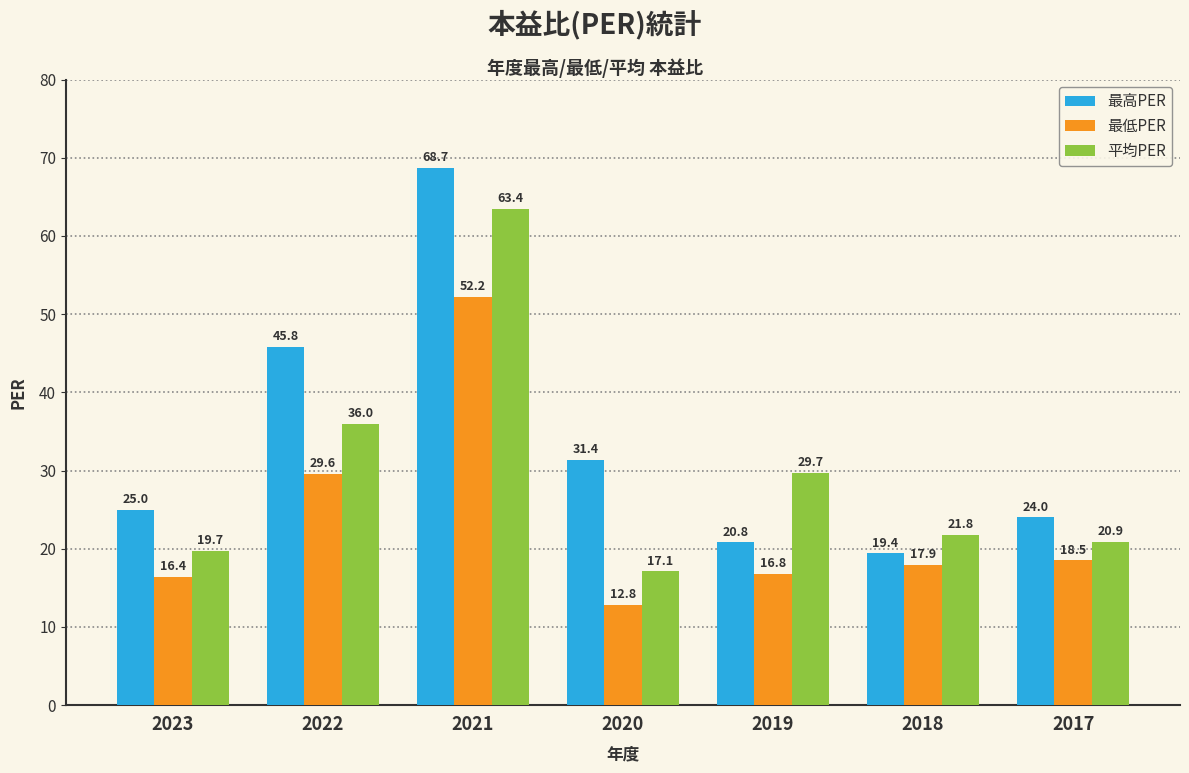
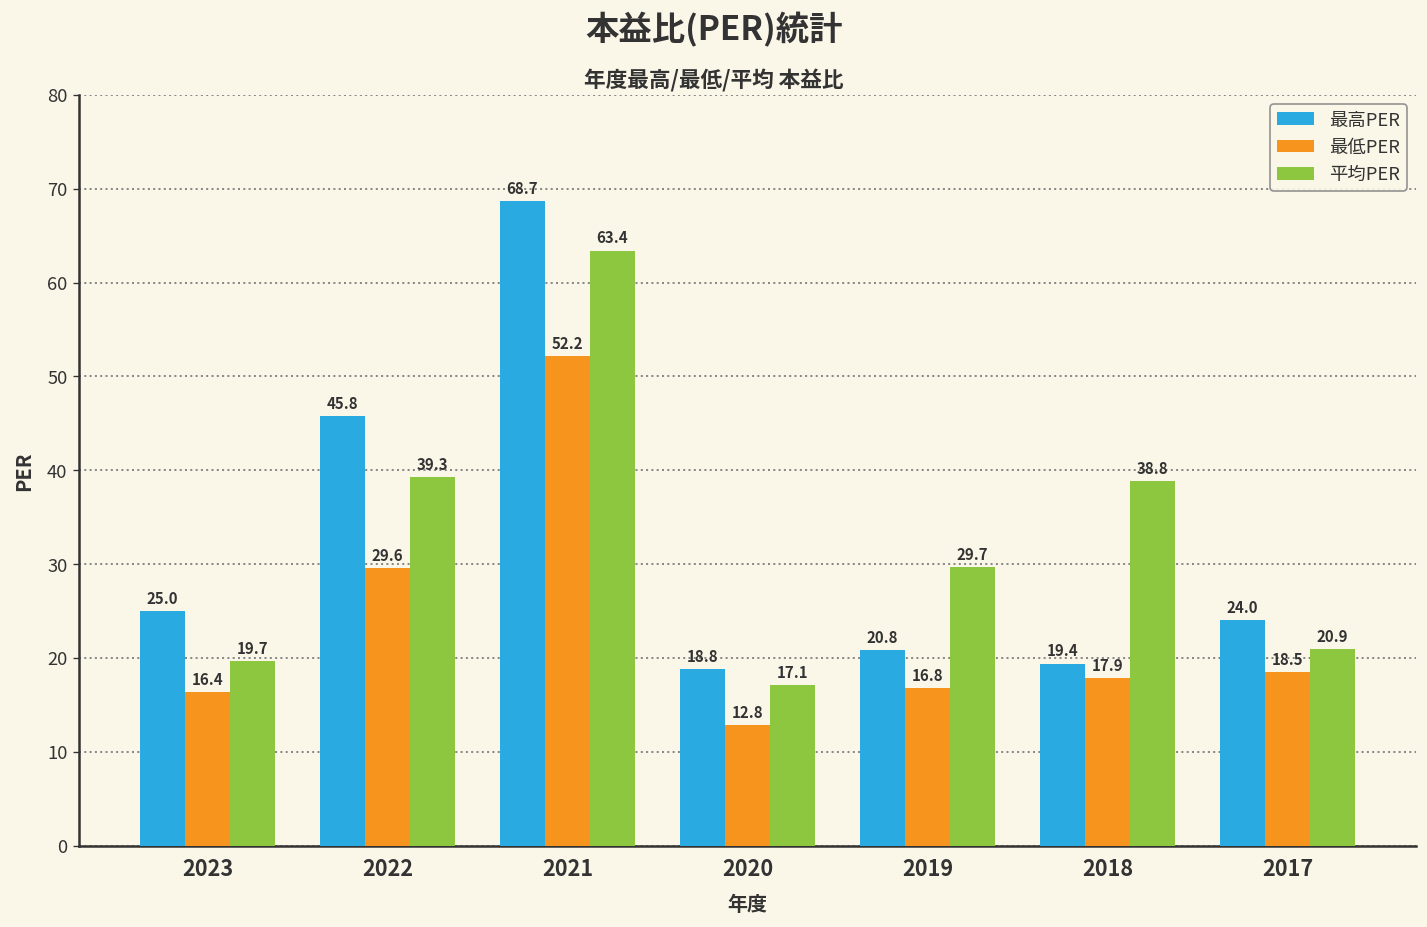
平均PER, 2022: 36.0 -> 39.3
最高PER, 2020: 31.4 -> 18.8
平均PER, 2018: 21.8 -> 38.8
